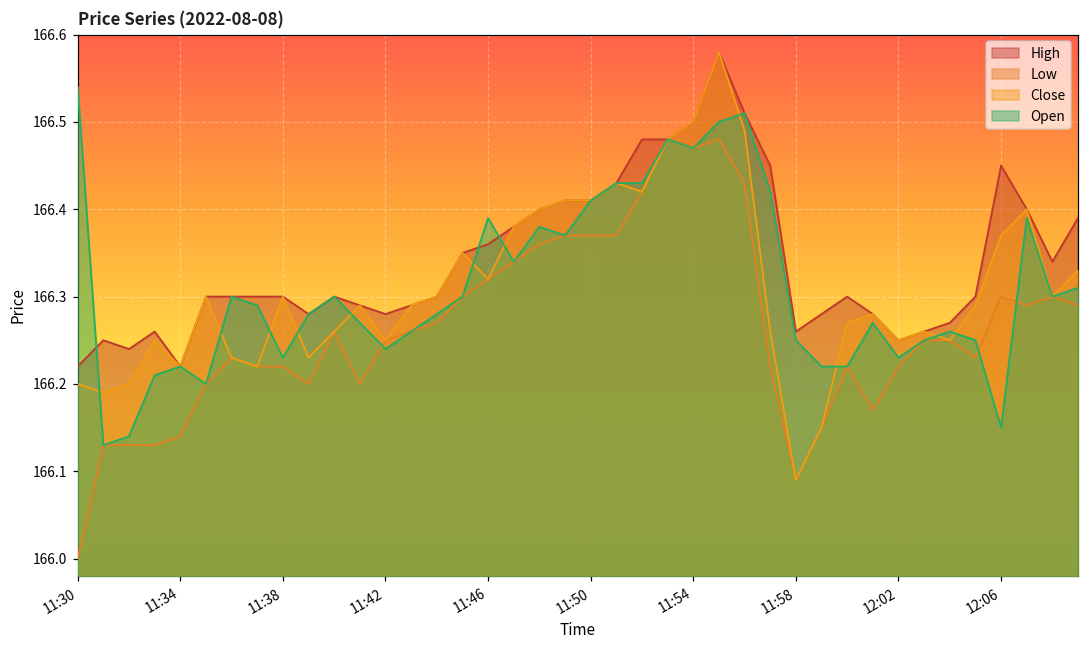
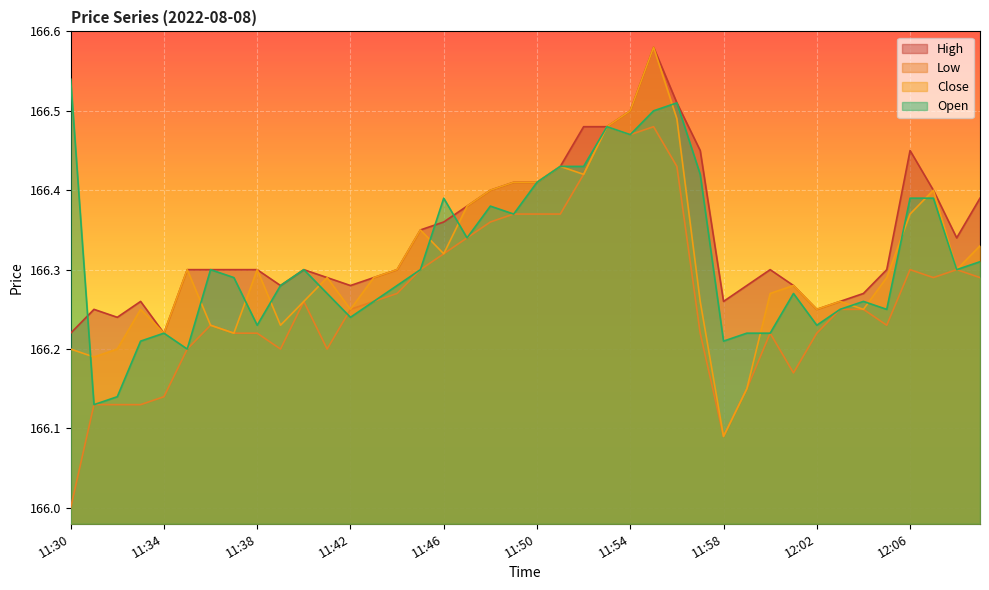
Open, 11:58: 166.25 -> 166.21
Open, 12:06: 166.15 -> 166.39
